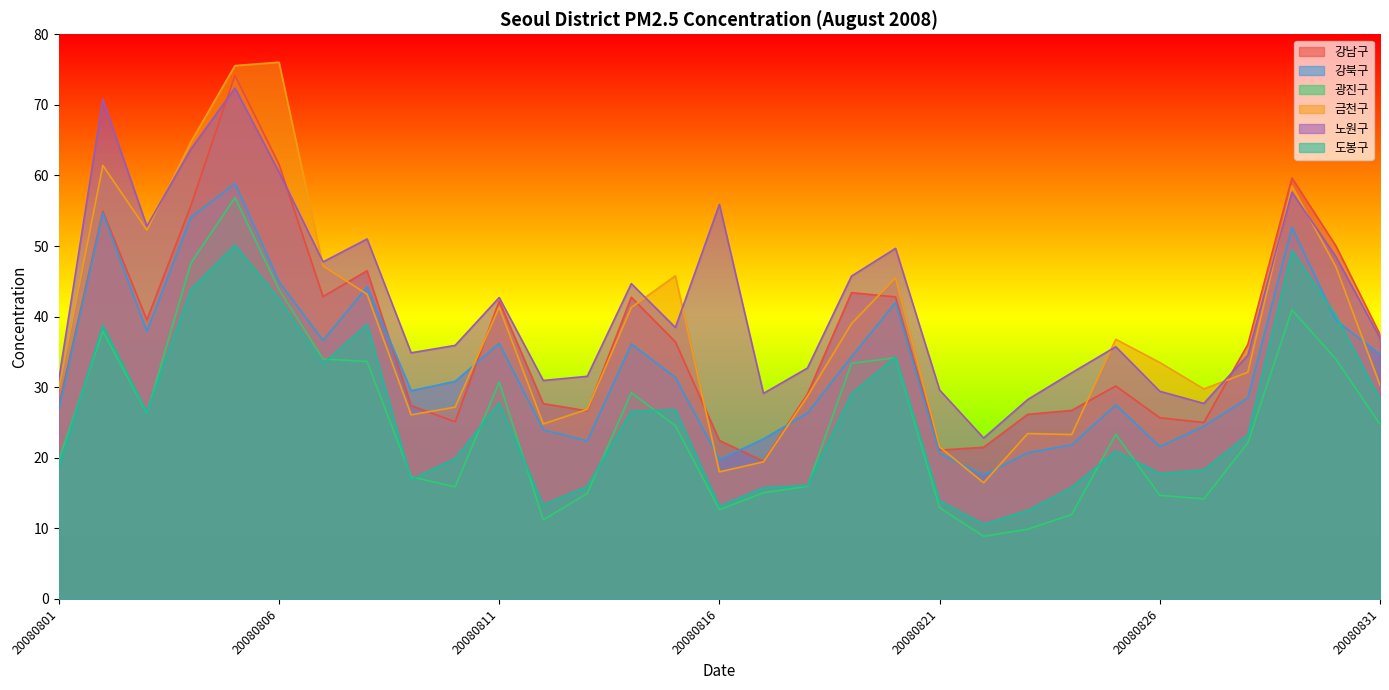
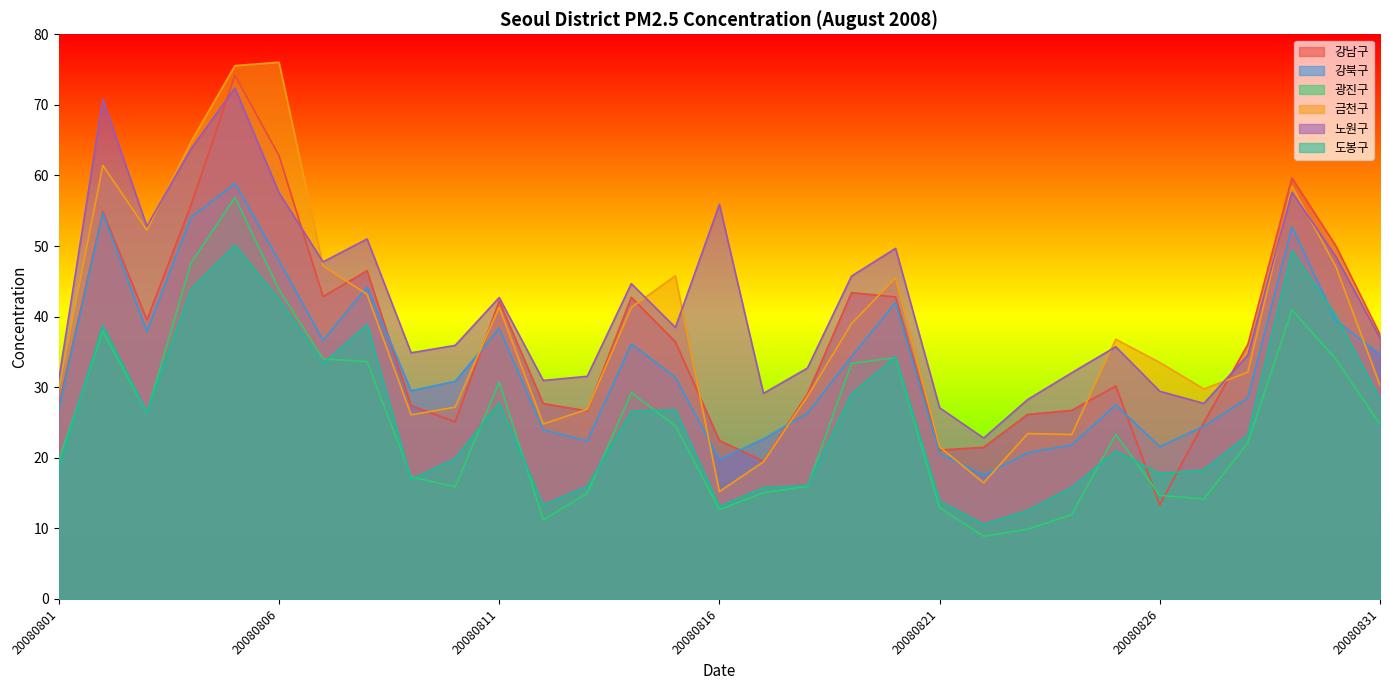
강남구, 20080806: 62 -> 63
강북구, 20080806: 45 -> 48
노원구, 20080806: 60 -> 58
강북구, 20080811: 36 -> 38
금천구, 20080816: 18 -> 15
노원구, 20080821: 30 -> 27
강남구, 20080826: 26 -> 13
